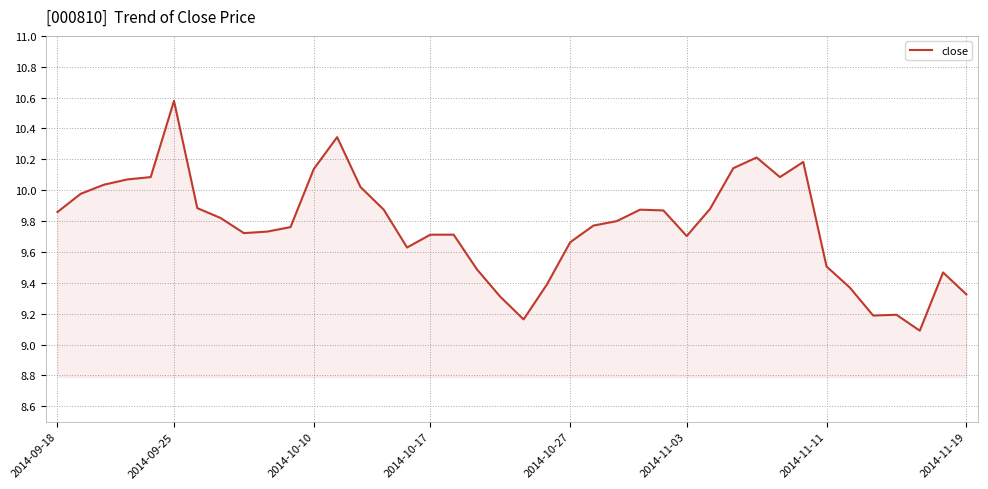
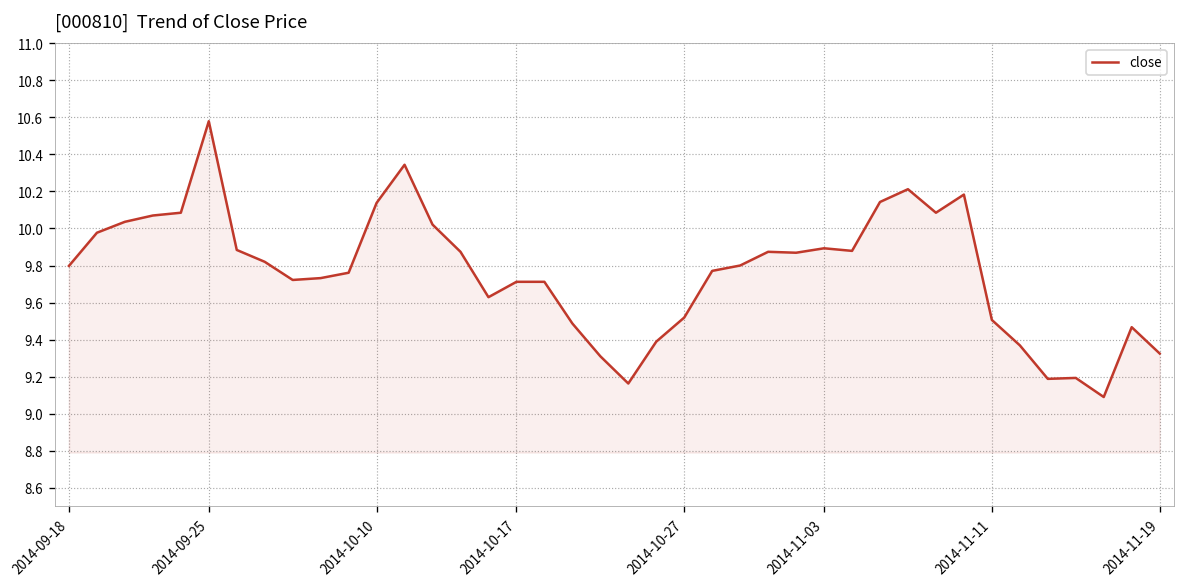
2014-09-18: 9.86 -> 9.80
2014-10-27: 9.66 -> 9.52
2014-11-03: 9.70 -> 9.89
